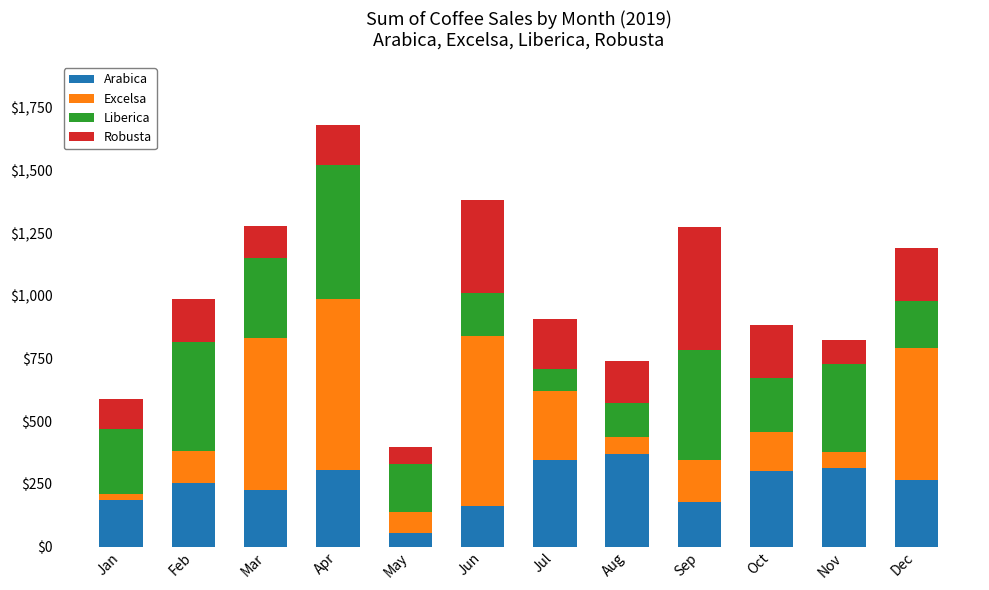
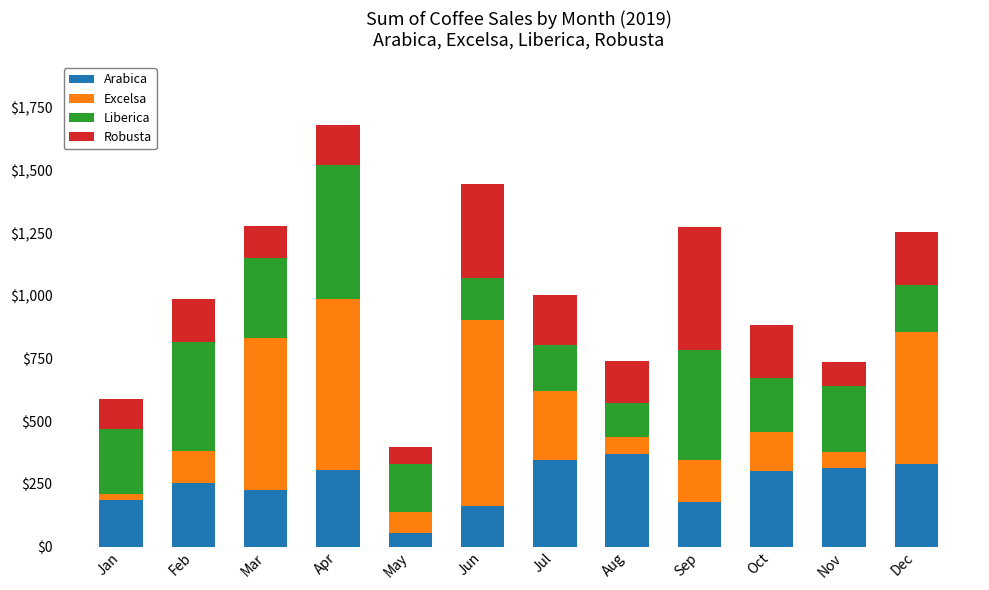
Excelsa, Jun: $680 -> $740
Liberica, Jul: $90 -> $180
Liberica, Nov: $350 -> $270
Arabica, Dec: $270 -> $330
